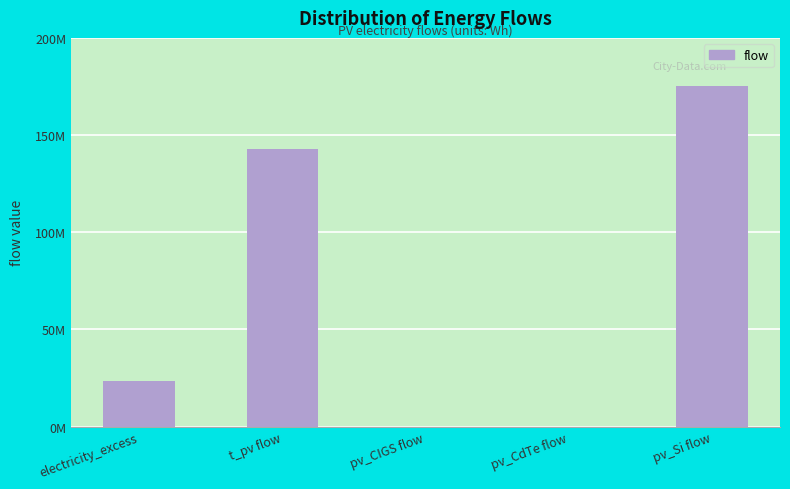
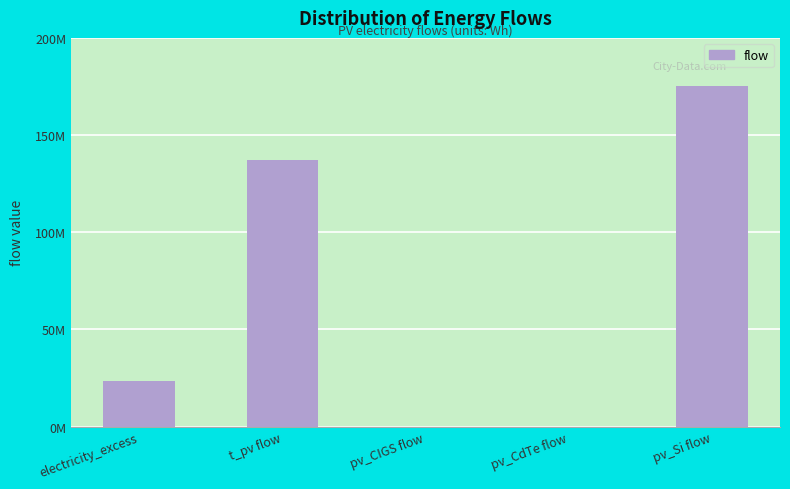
t_pv flow: 143000000 -> 137000000
